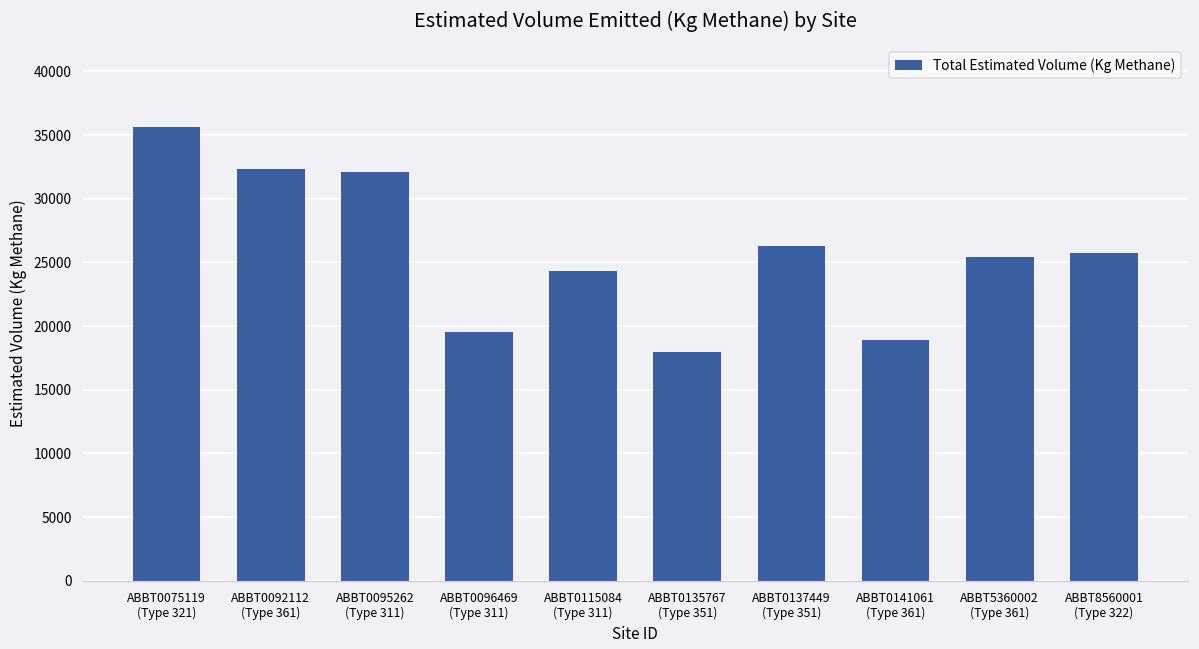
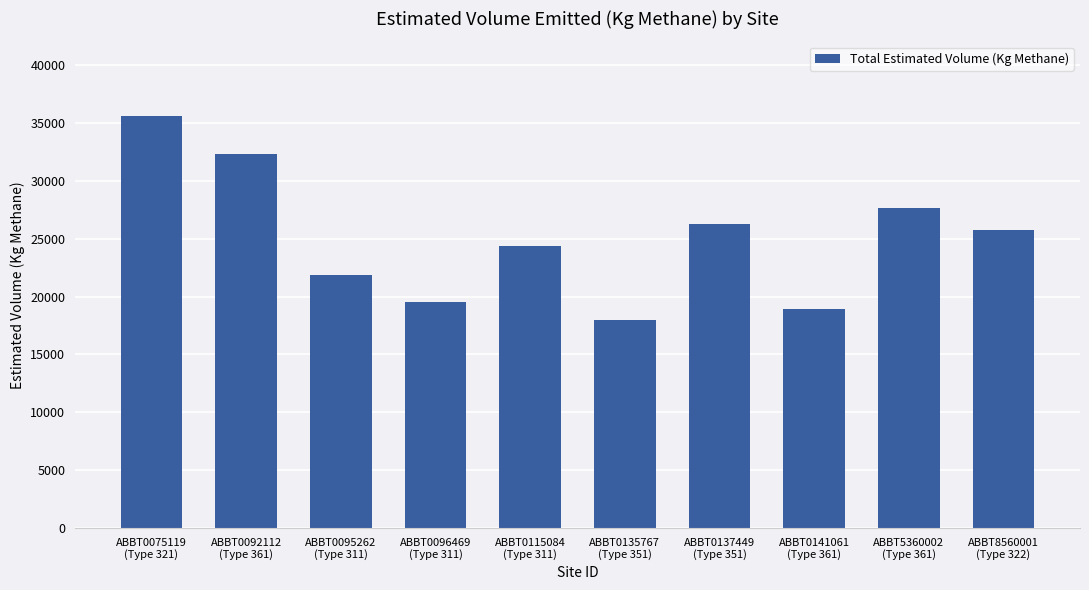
ABBT0095262 (Type 311): 32100 -> 21800
ABBT5360002 (Type 361): 25400 -> 27700
